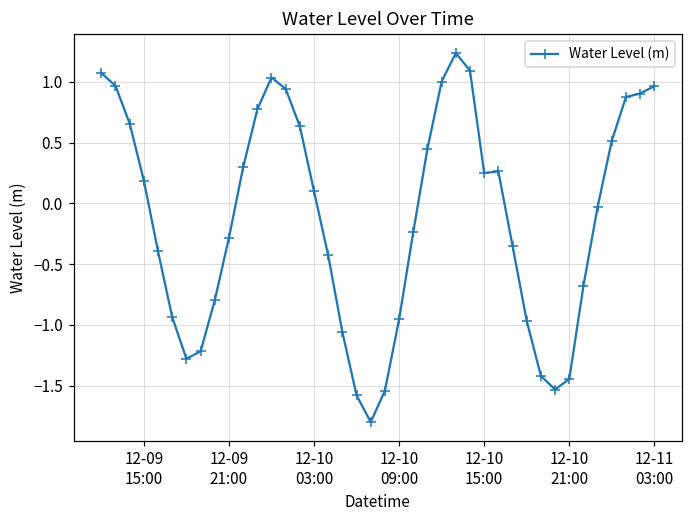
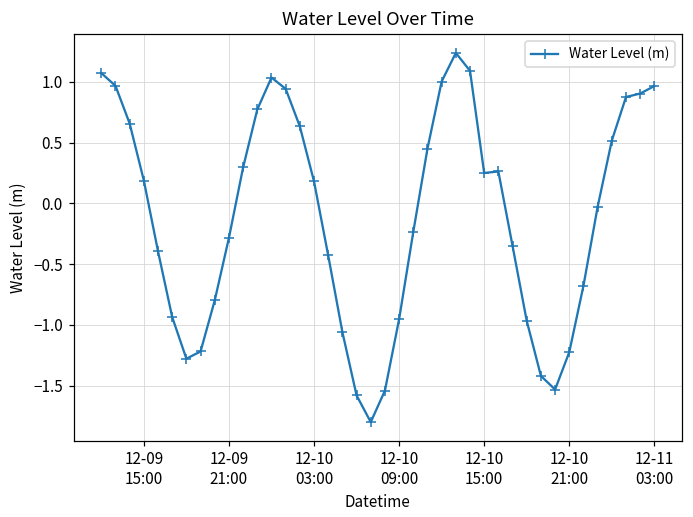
12-10 03:00: 0.10 -> 0.18
12-10 21:00: -1.44 -> -1.22
